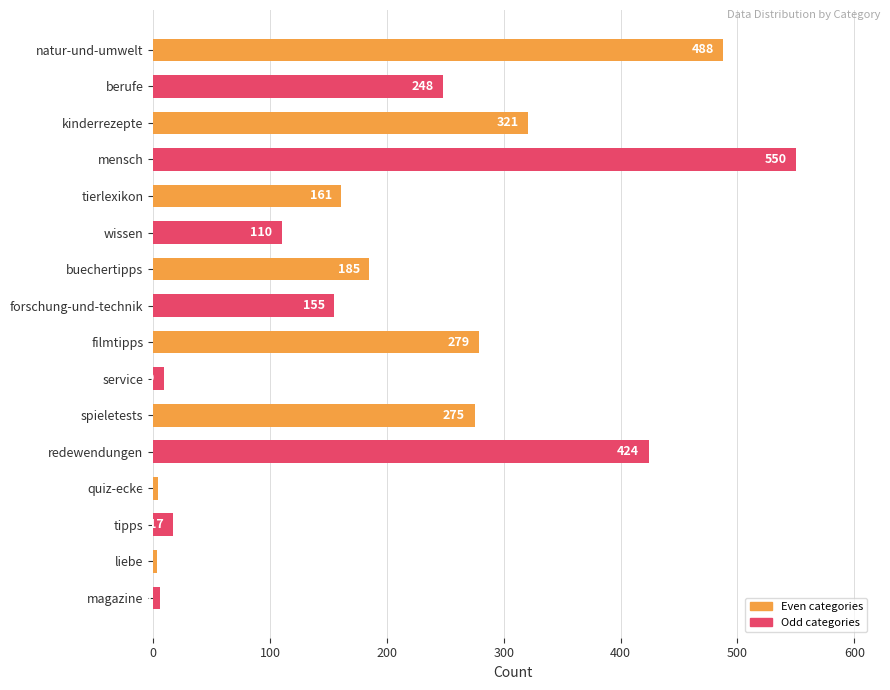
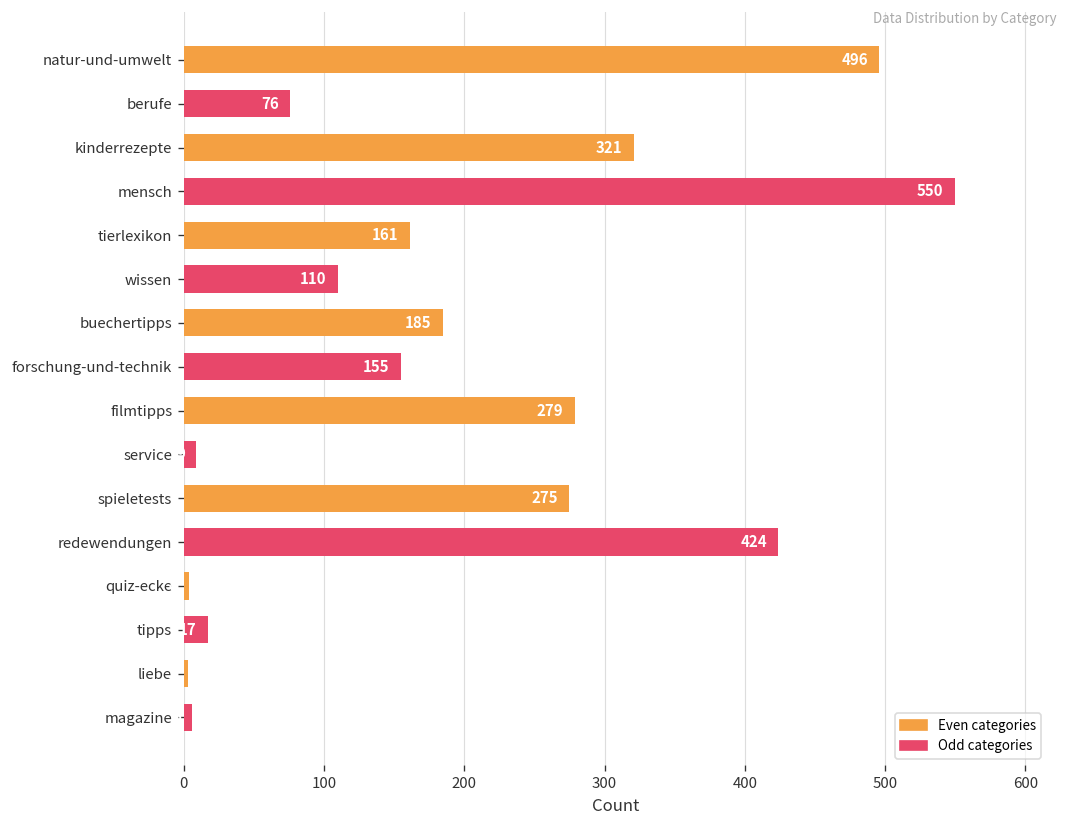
natur-und-umwelt: 488 -> 496
berufe: 248 -> 76
